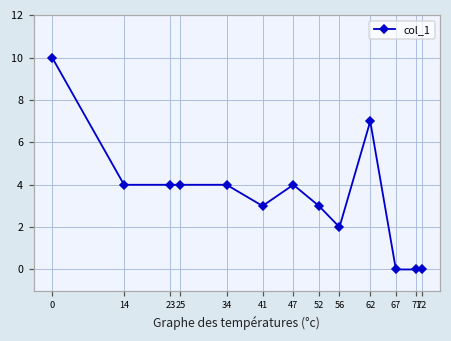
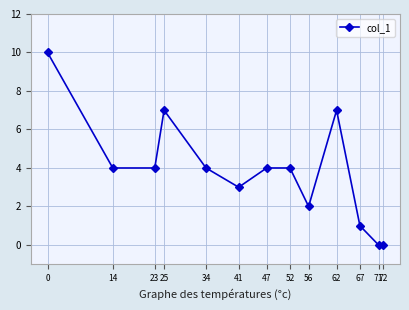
25: 4 -> 7
52: 3 -> 4
67: 0 -> 1
